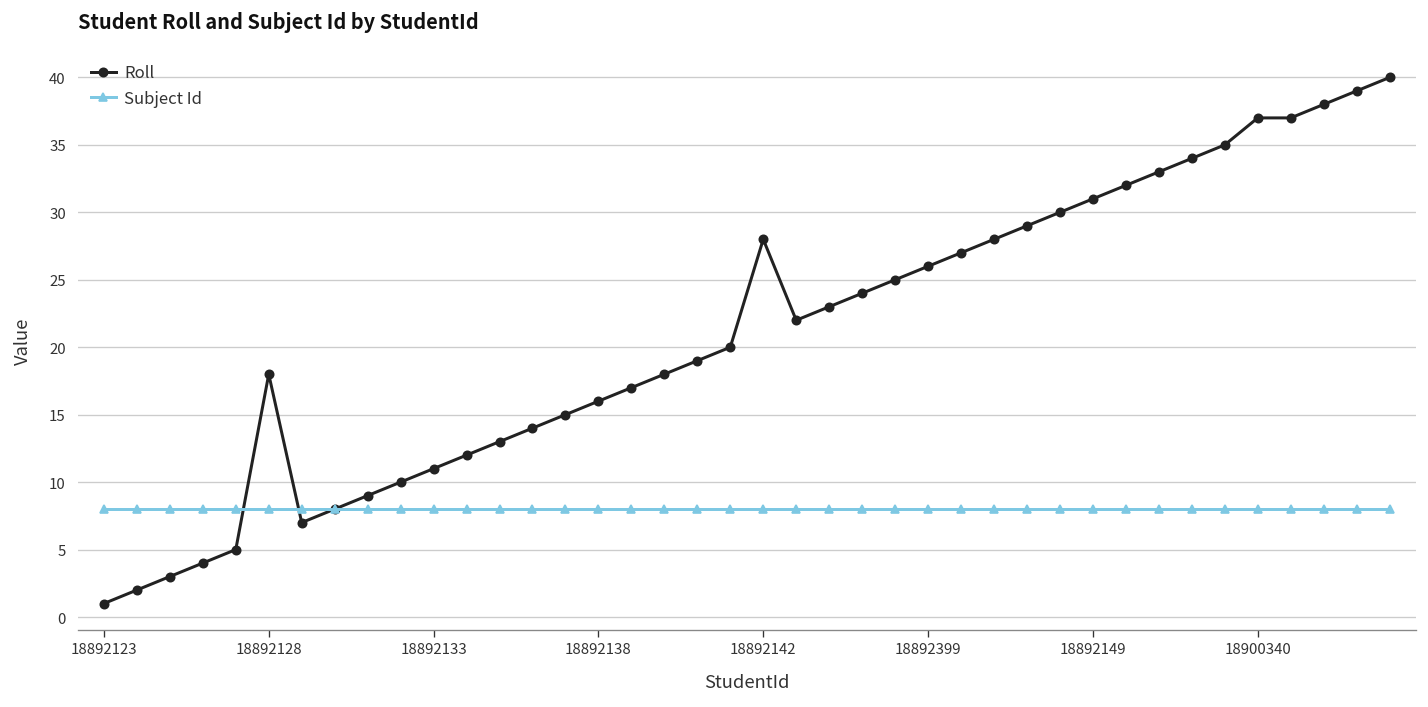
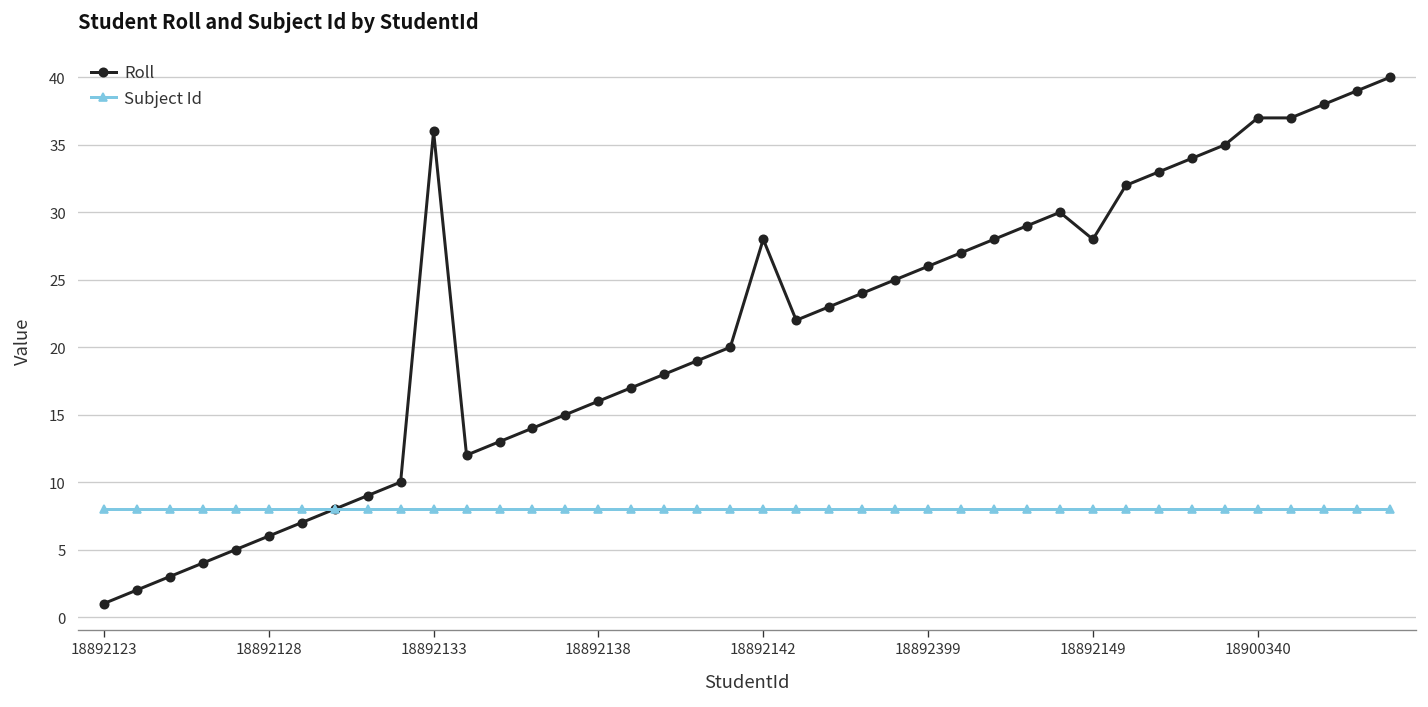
Roll, 18892128: 18 -> 6
Roll, 18892133: 11 -> 36
Roll, 18892149: 31 -> 28
